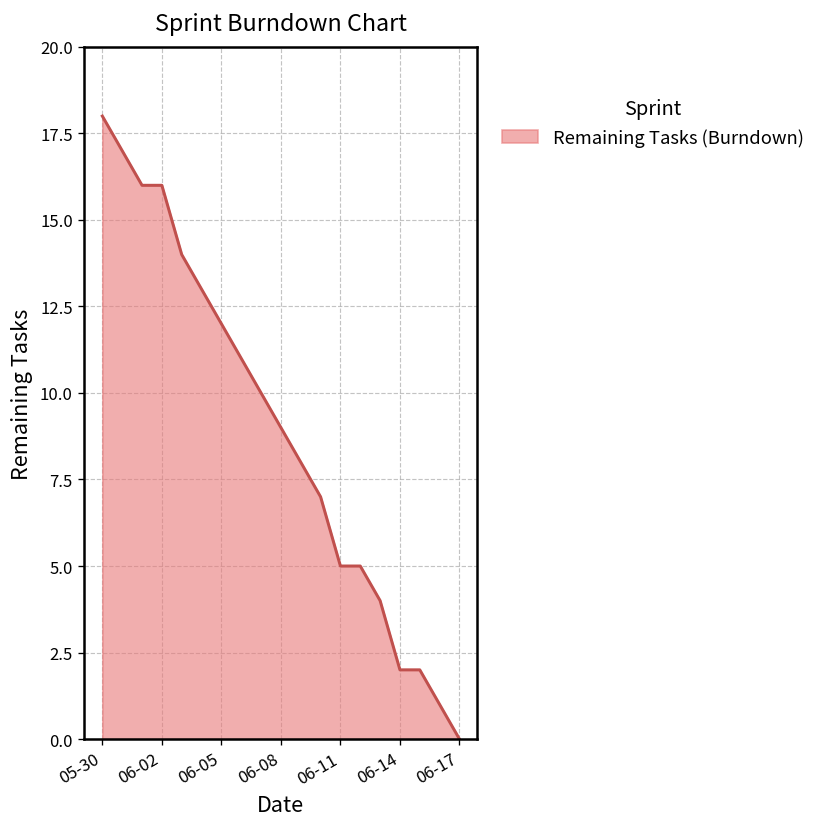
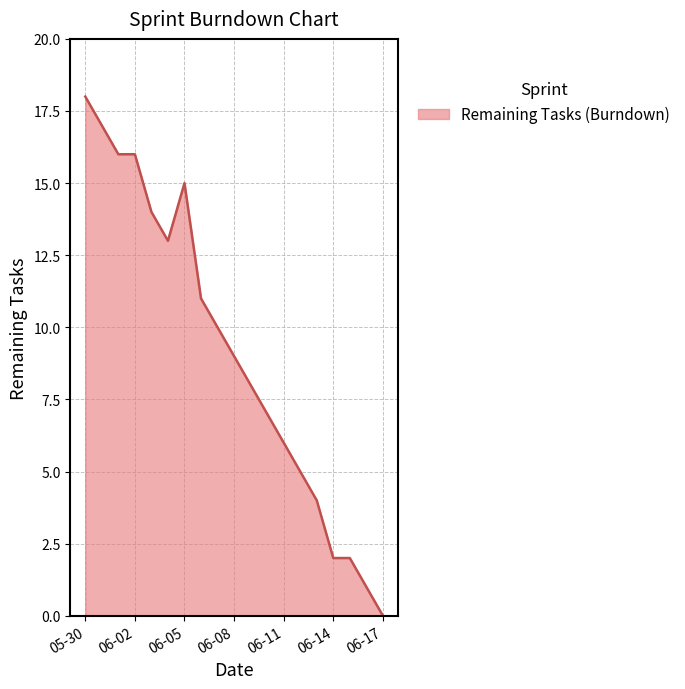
06-05: 12 -> 15
06-11: 5 -> 6
